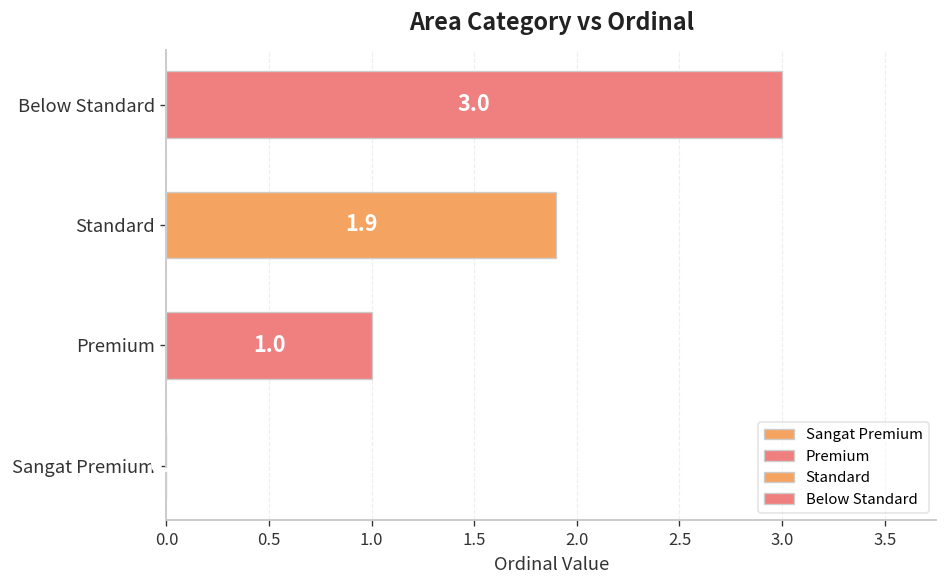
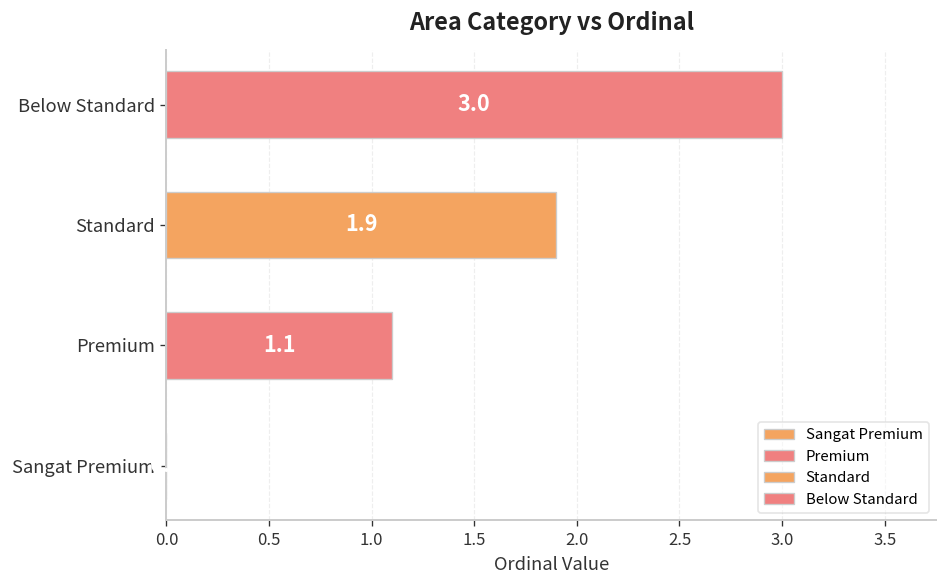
Premium: 1.0 -> 1.1
